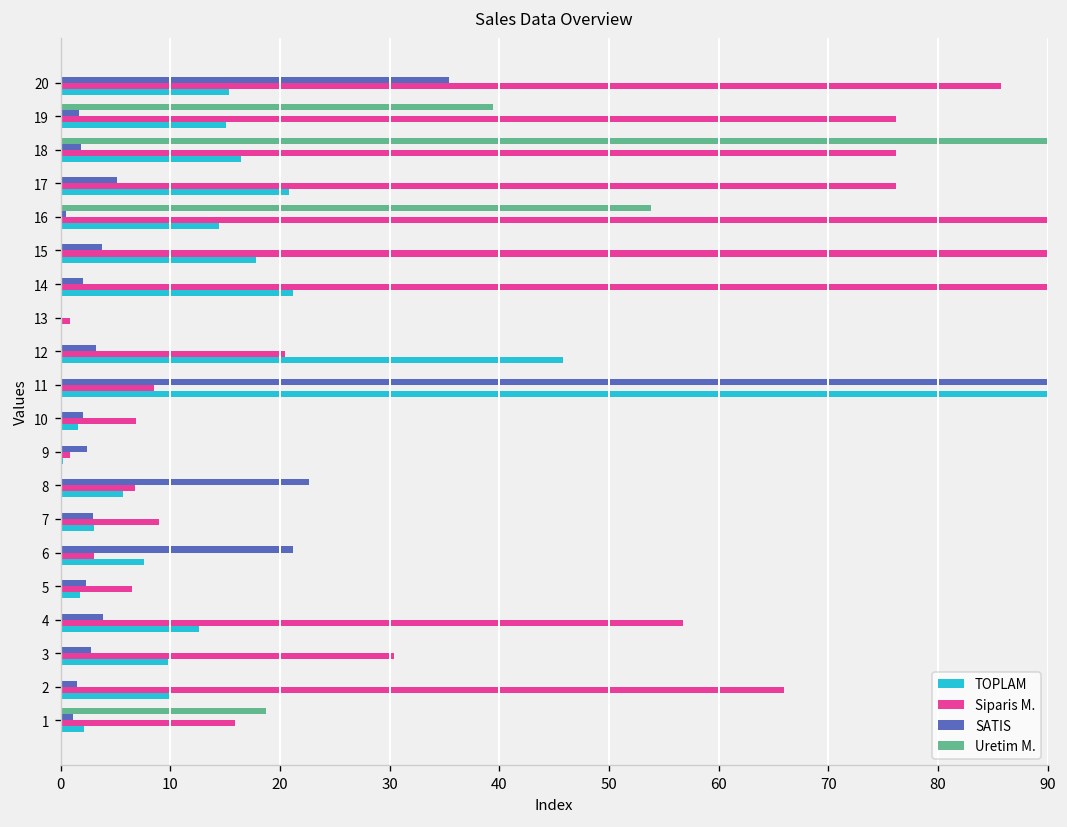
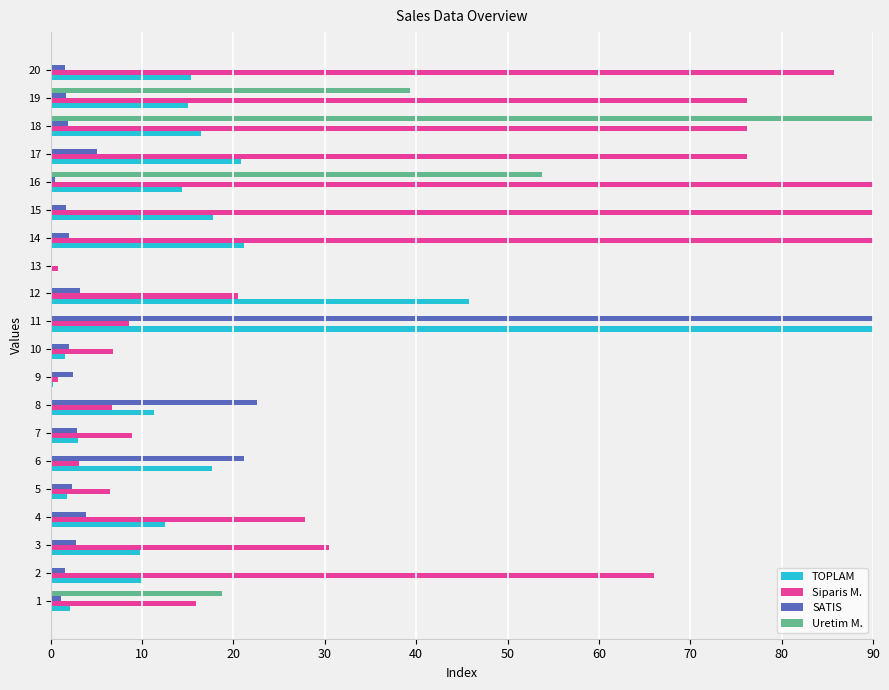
SATIS, 20: 35 -> 2
SATIS, 15: 4 -> 2
TOPLAM, 8: 6 -> 11
TOPLAM, 6: 8 -> 18
Siparis M., 4: 57 -> 28
